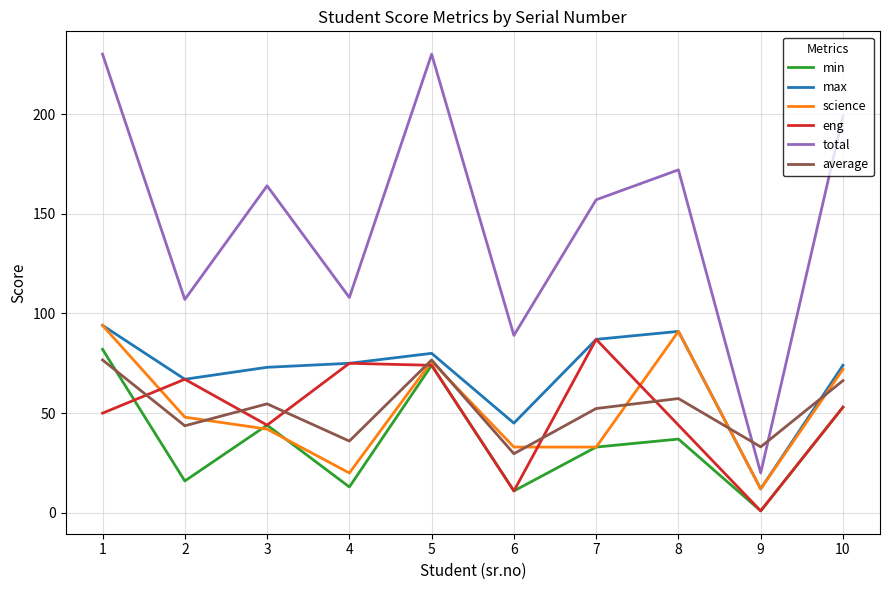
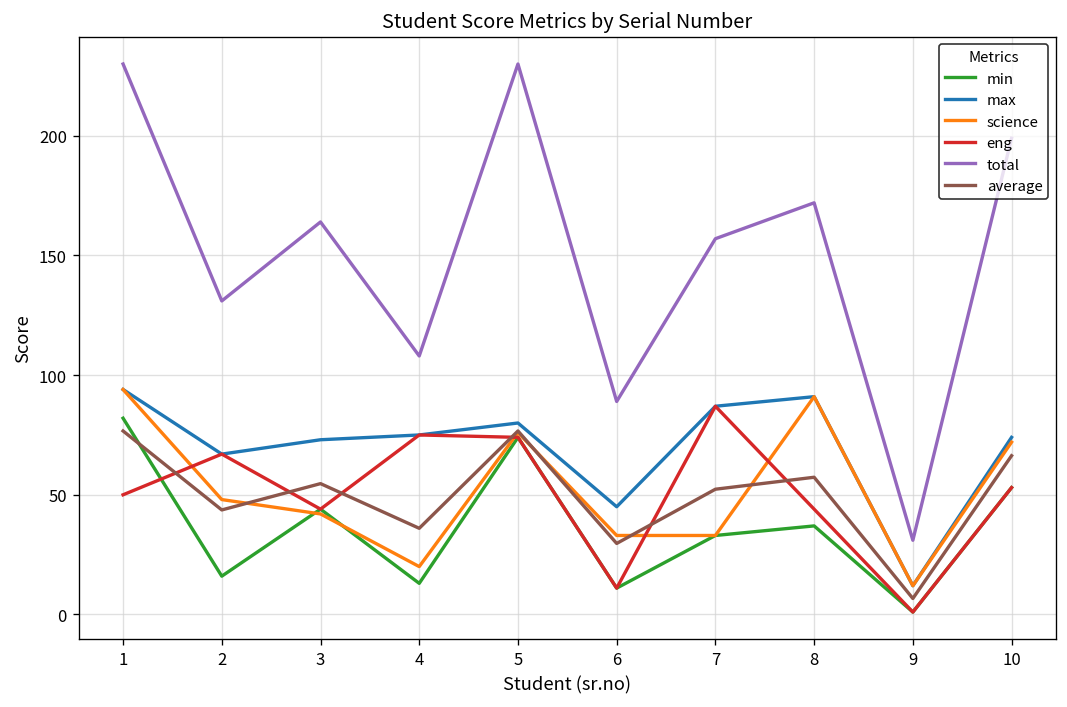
total, 2: 107 -> 131
total, 9: 20 -> 31
average, 9: 33 -> 7
